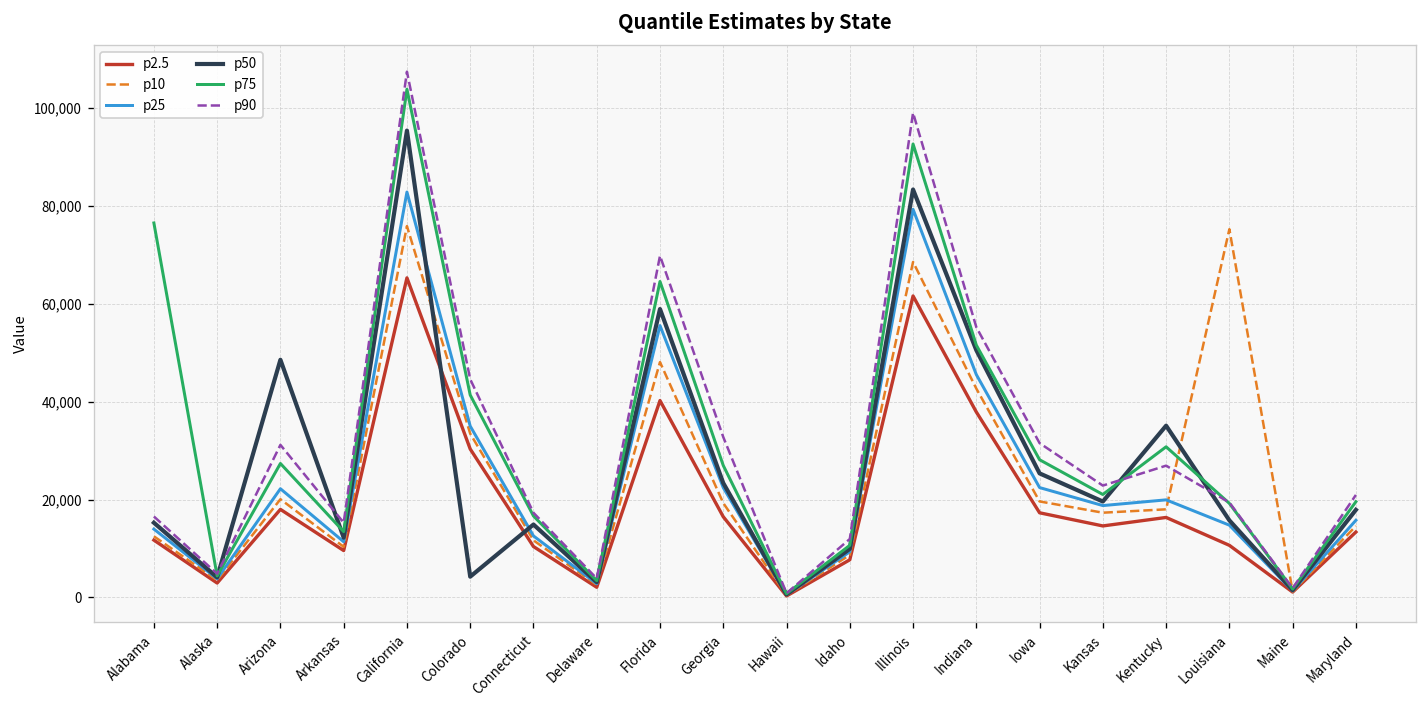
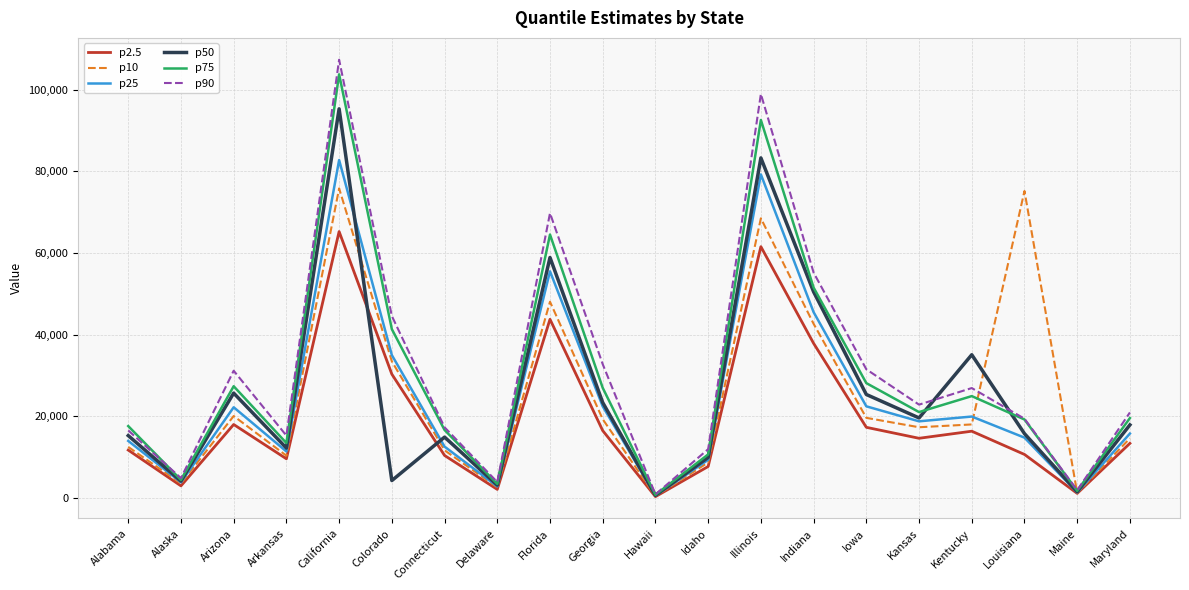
p75, Alabama: 76,000 -> 18,000
p50, Arizona: 49,000 -> 26,000
p2.5, Florida: 40,000 -> 44,000
p75, Kentucky: 31,000 -> 25,000
